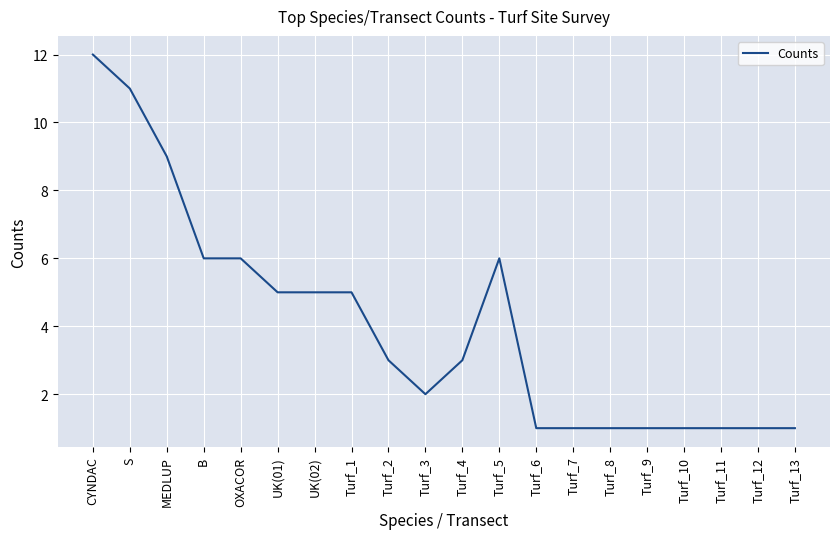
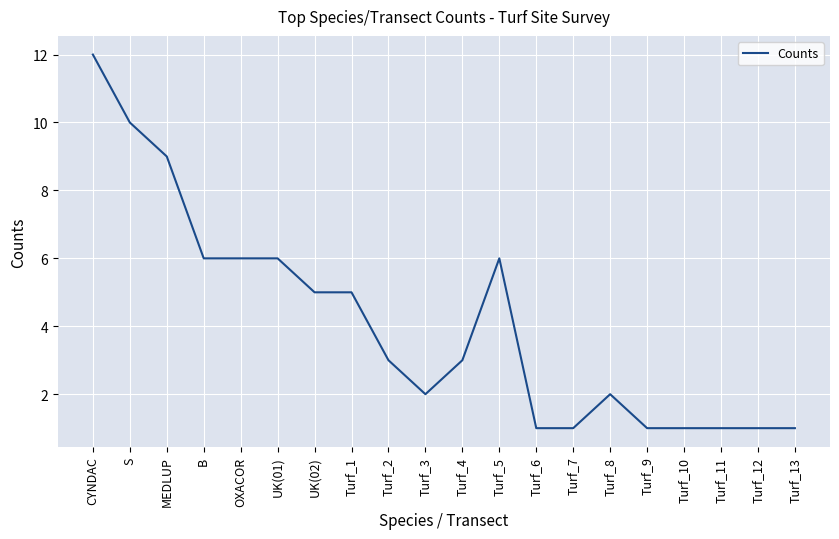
S: 11 -> 10
UK(01): 5 -> 6
Turf_8: 1 -> 2
